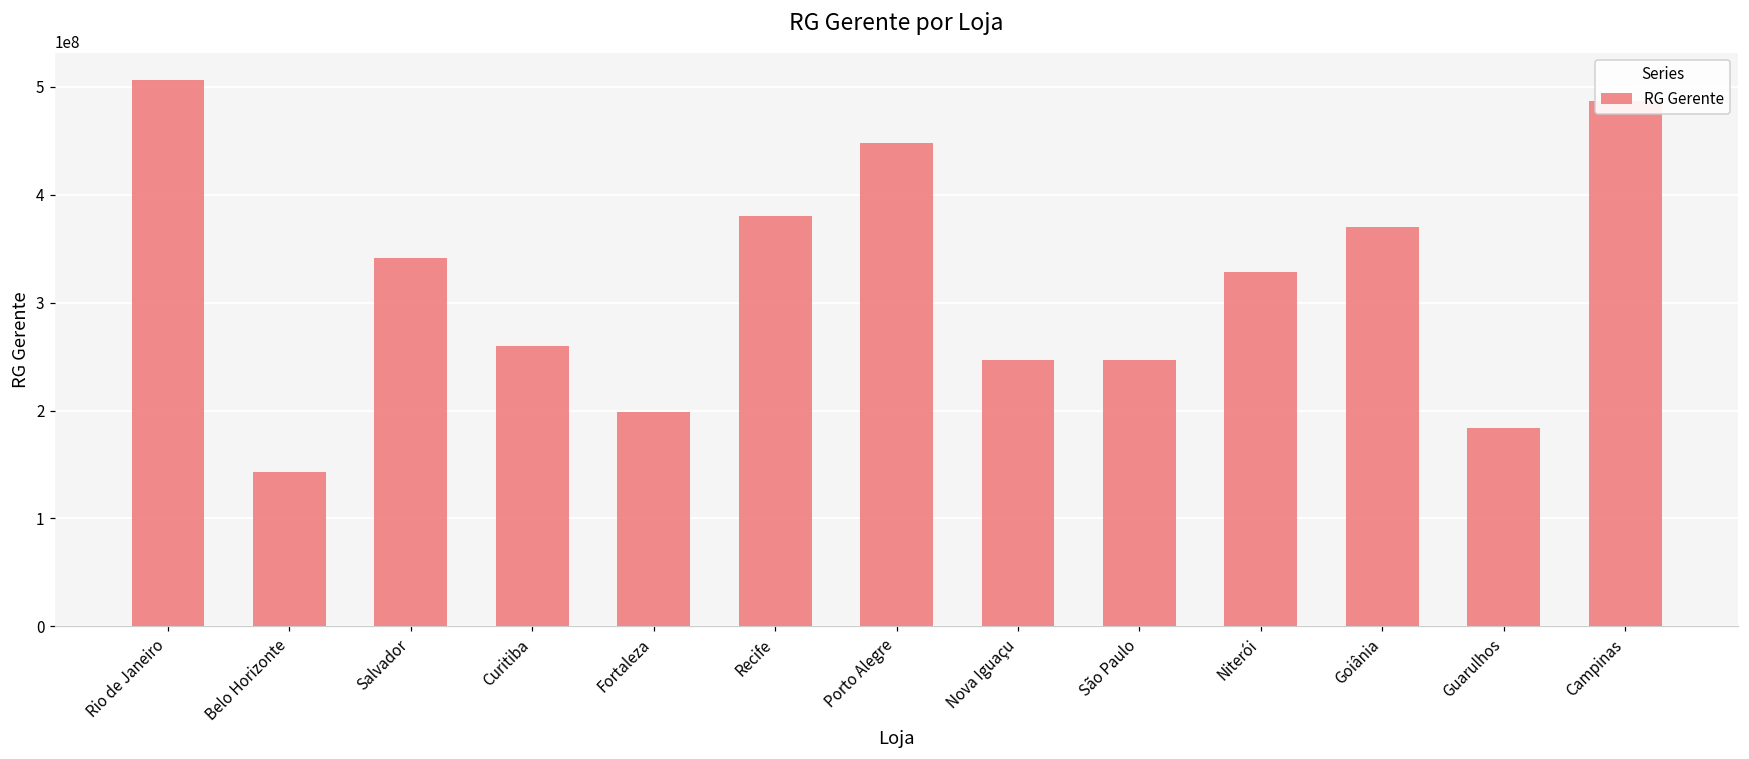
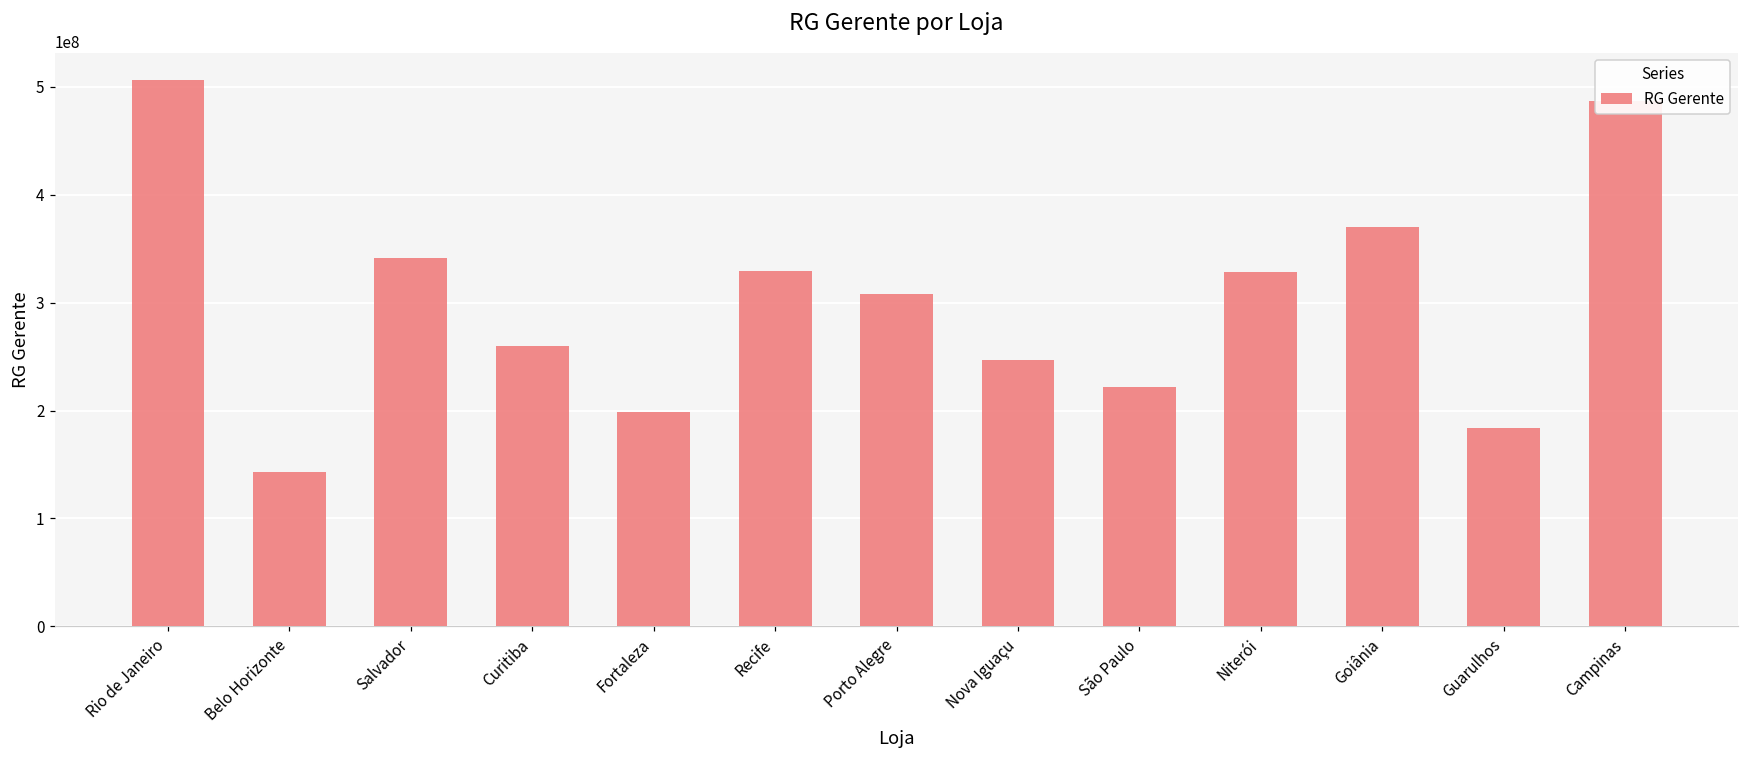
Recife: 380000000 -> 330000000
Porto Alegre: 450000000 -> 310000000
São Paulo: 250000000 -> 220000000
